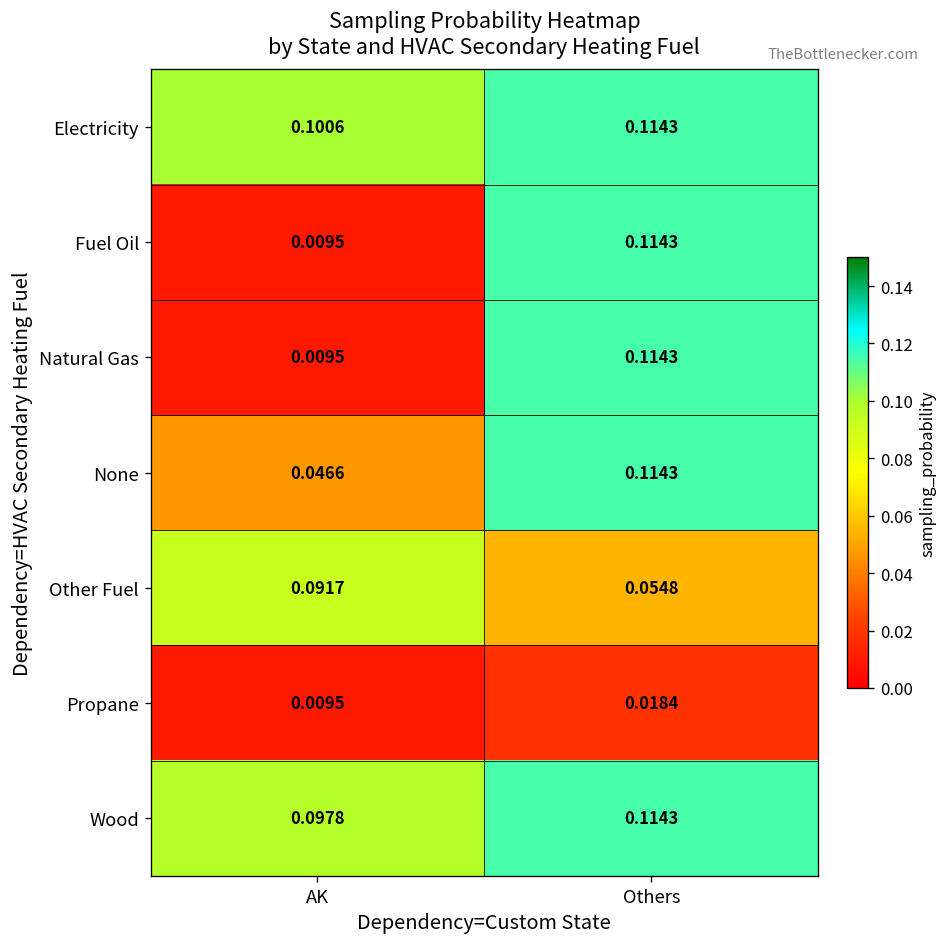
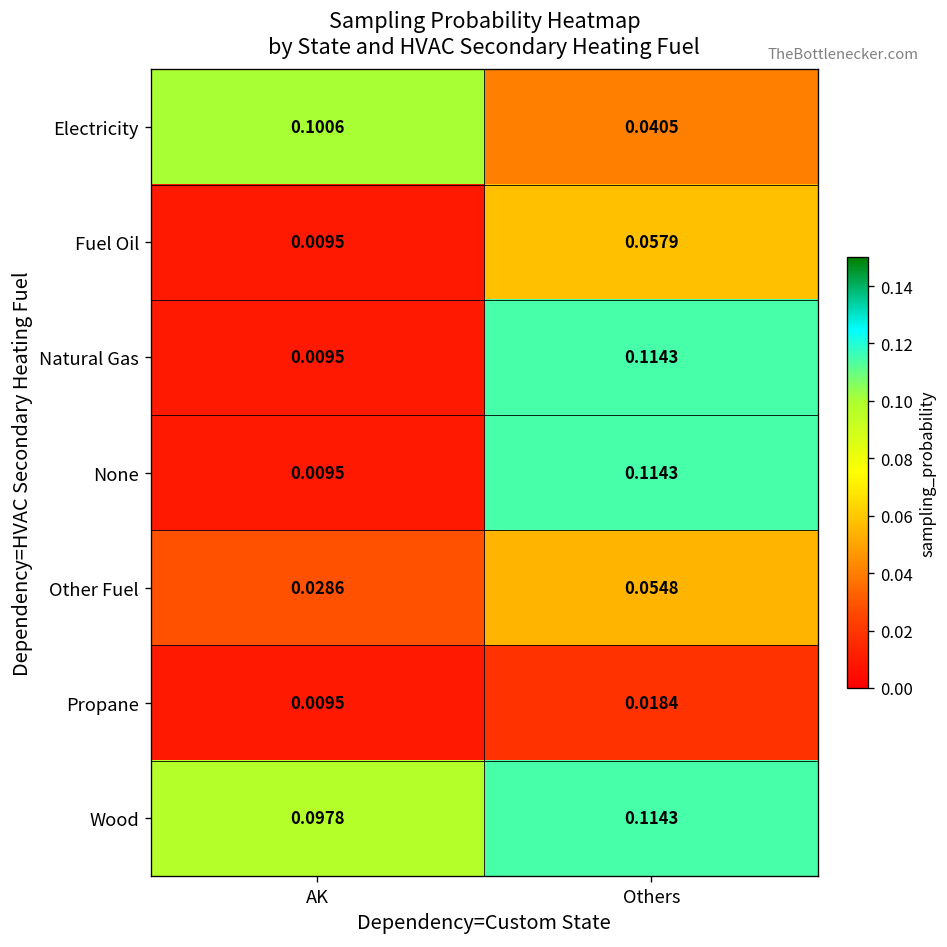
Electricity, Others: 0.1143 -> 0.0405
Fuel Oil, Others: 0.1143 -> 0.0579
None, AK: 0.0466 -> 0.0095
Other Fuel, AK: 0.0917 -> 0.0286
